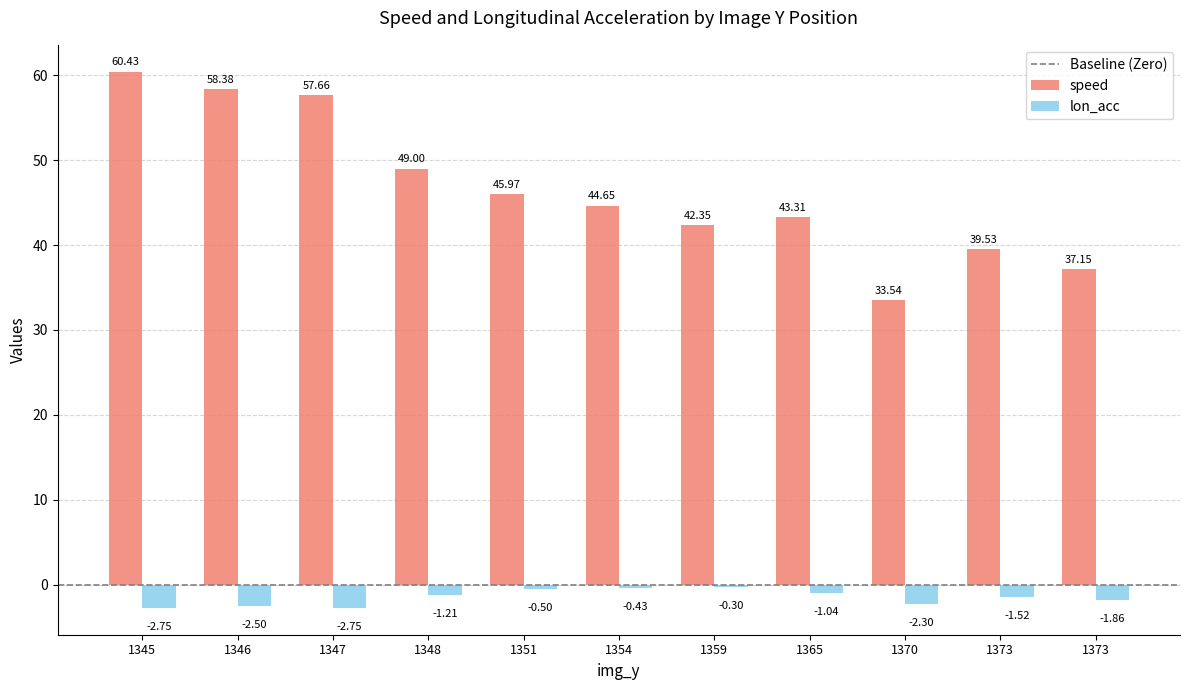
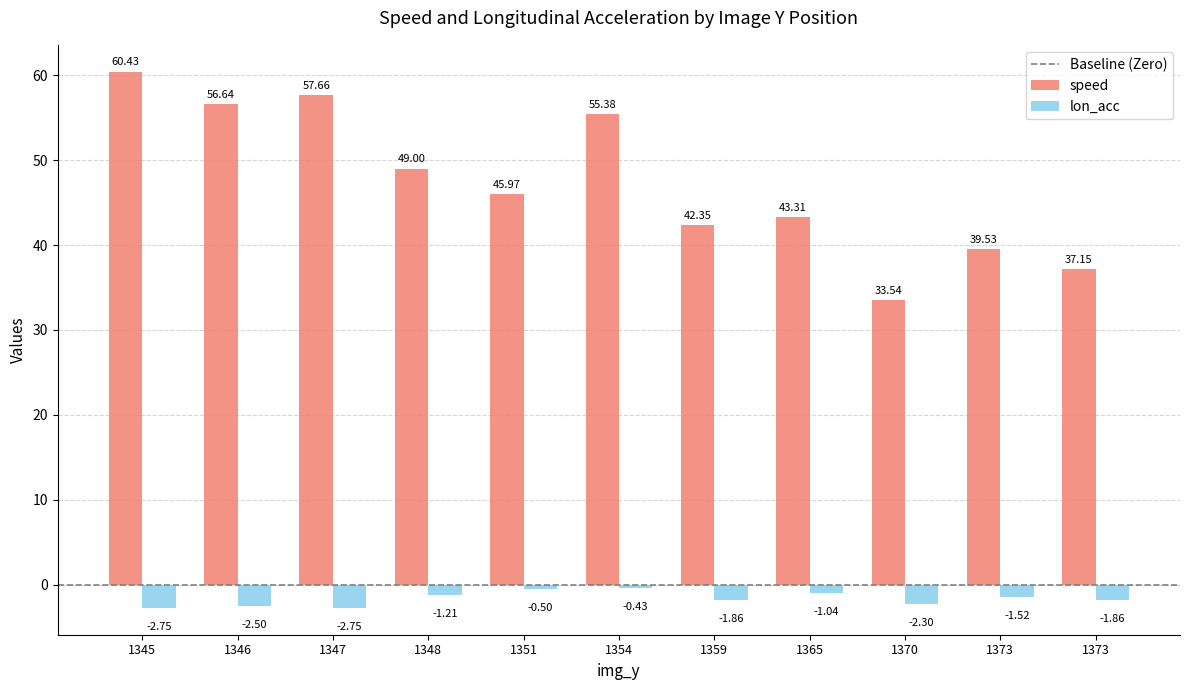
speed, 1346: 58.38 -> 56.64
speed, 1354: 44.65 -> 55.38
lon_acc, 1359: -0.30 -> -1.86
